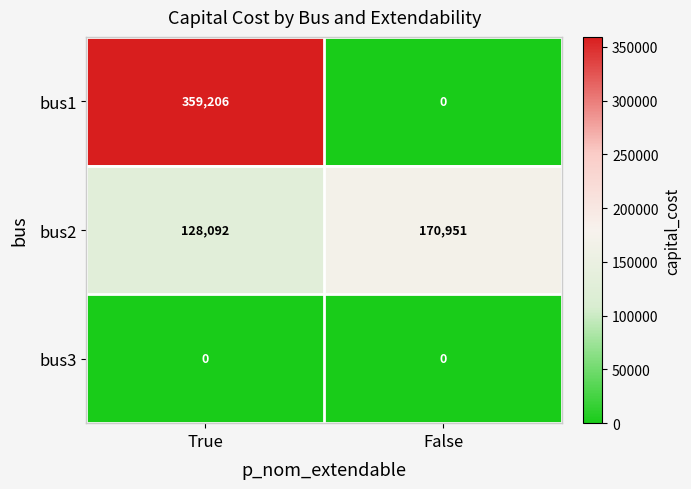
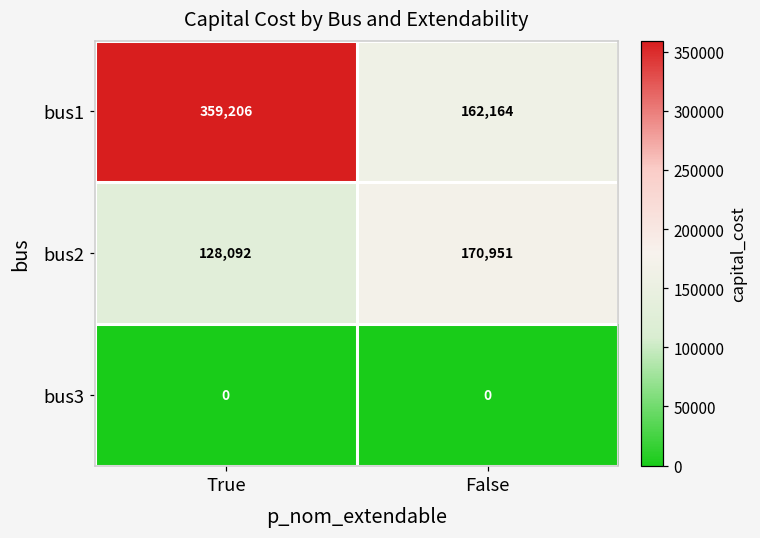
bus1, False: 0 -> 162,164
